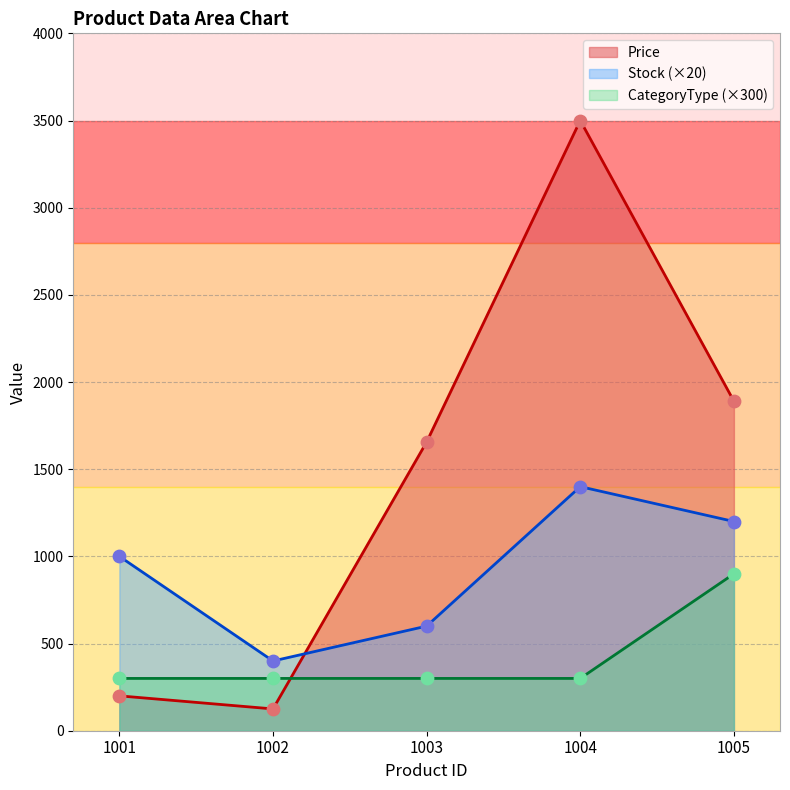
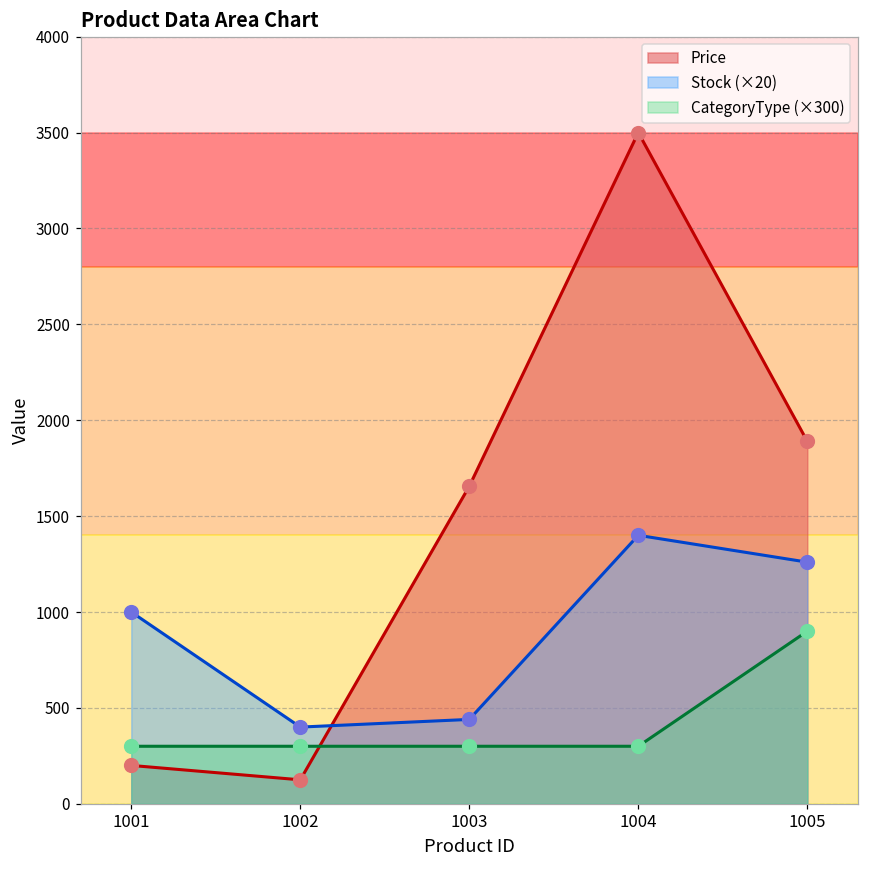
Stock (×20), 1003: 600 -> 440
Stock (×20), 1005: 1200 -> 1260
